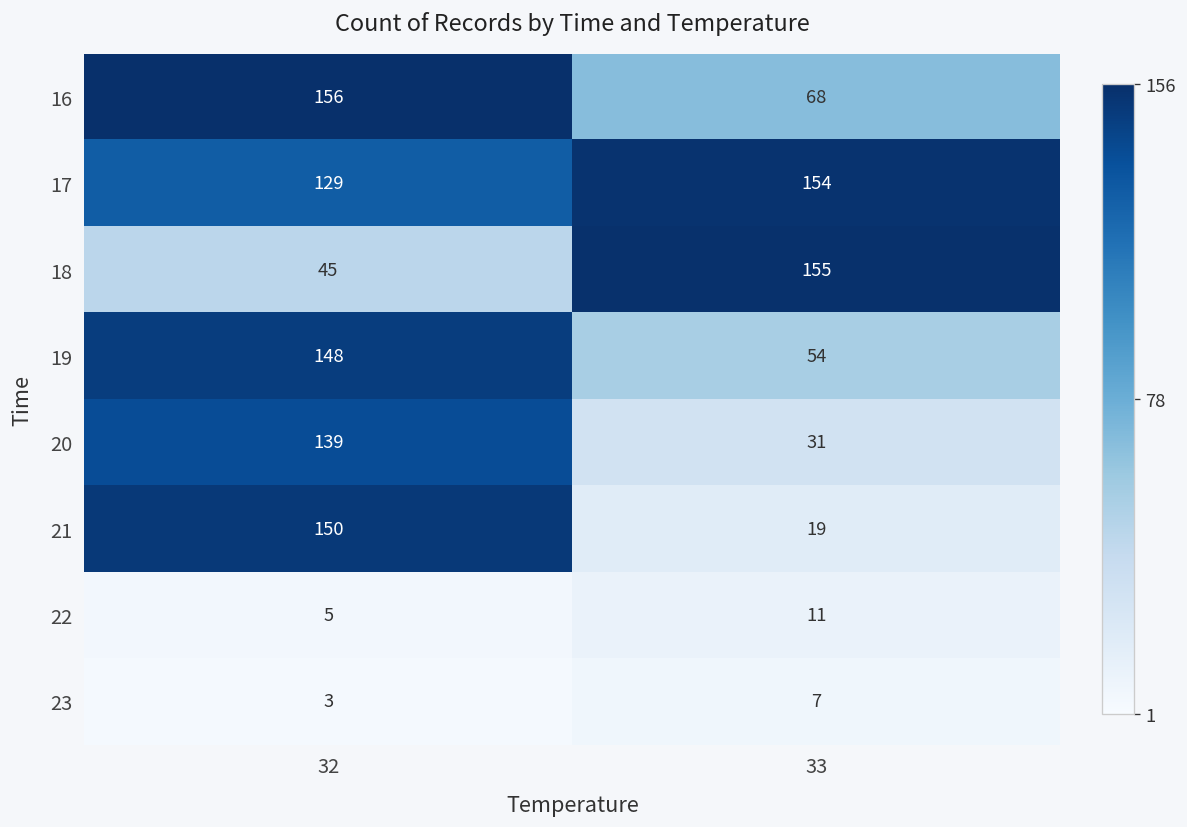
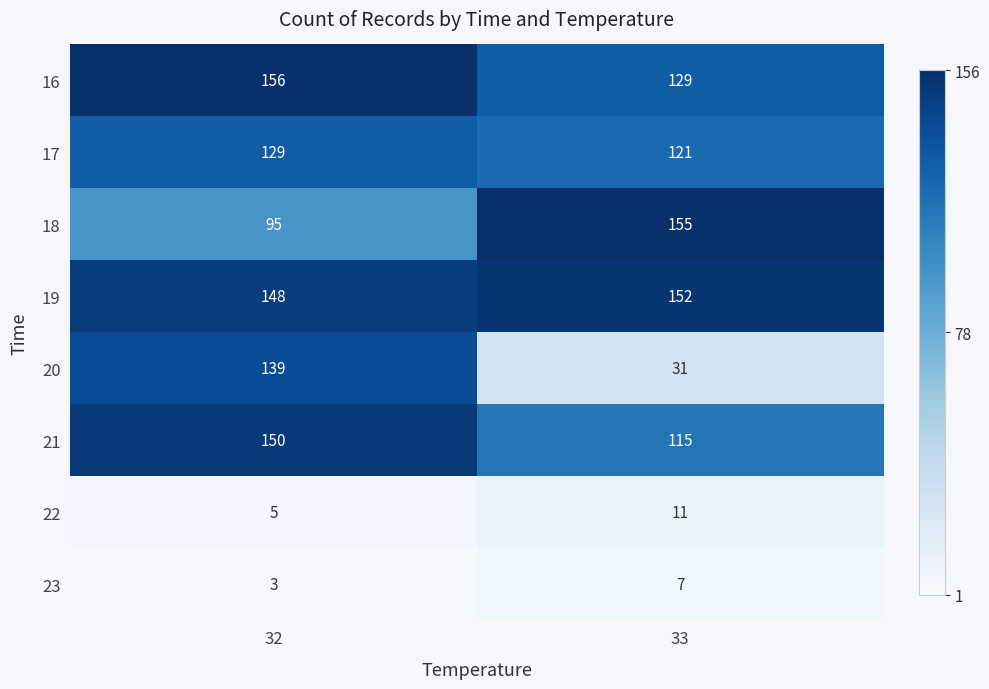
16, 33: 68 -> 129
17, 33: 154 -> 121
18, 32: 45 -> 95
19, 33: 54 -> 152
21, 33: 19 -> 115
